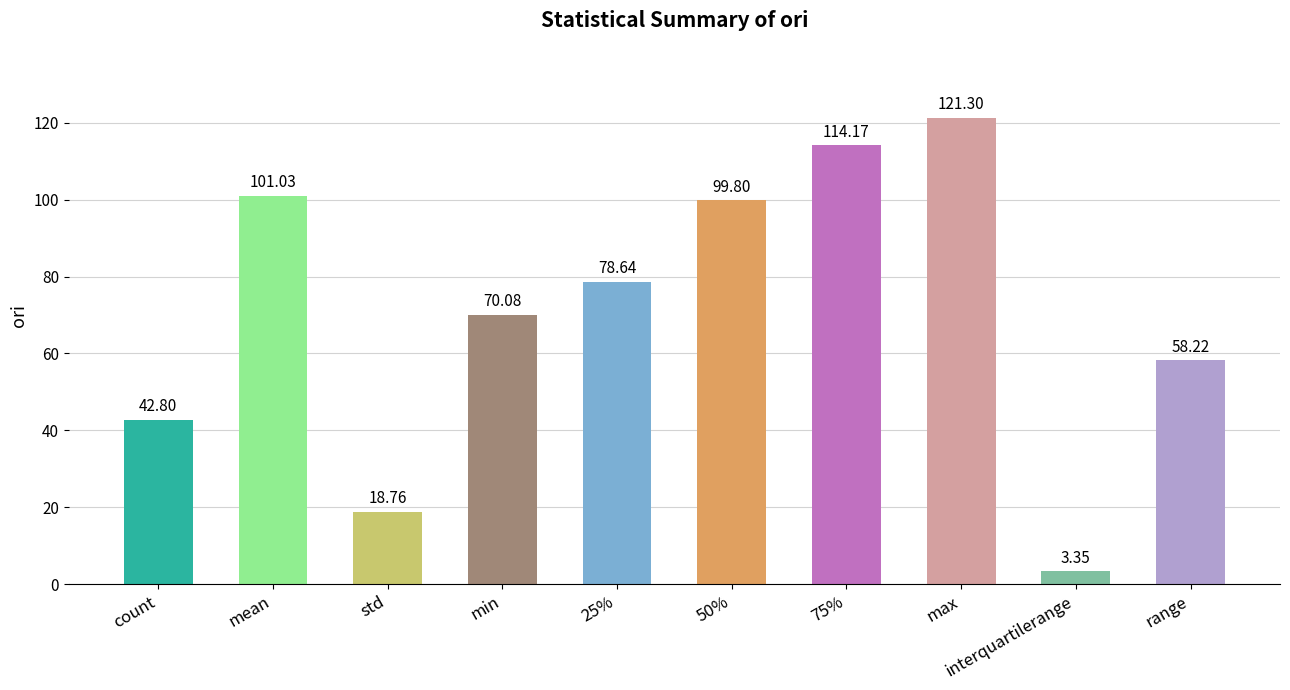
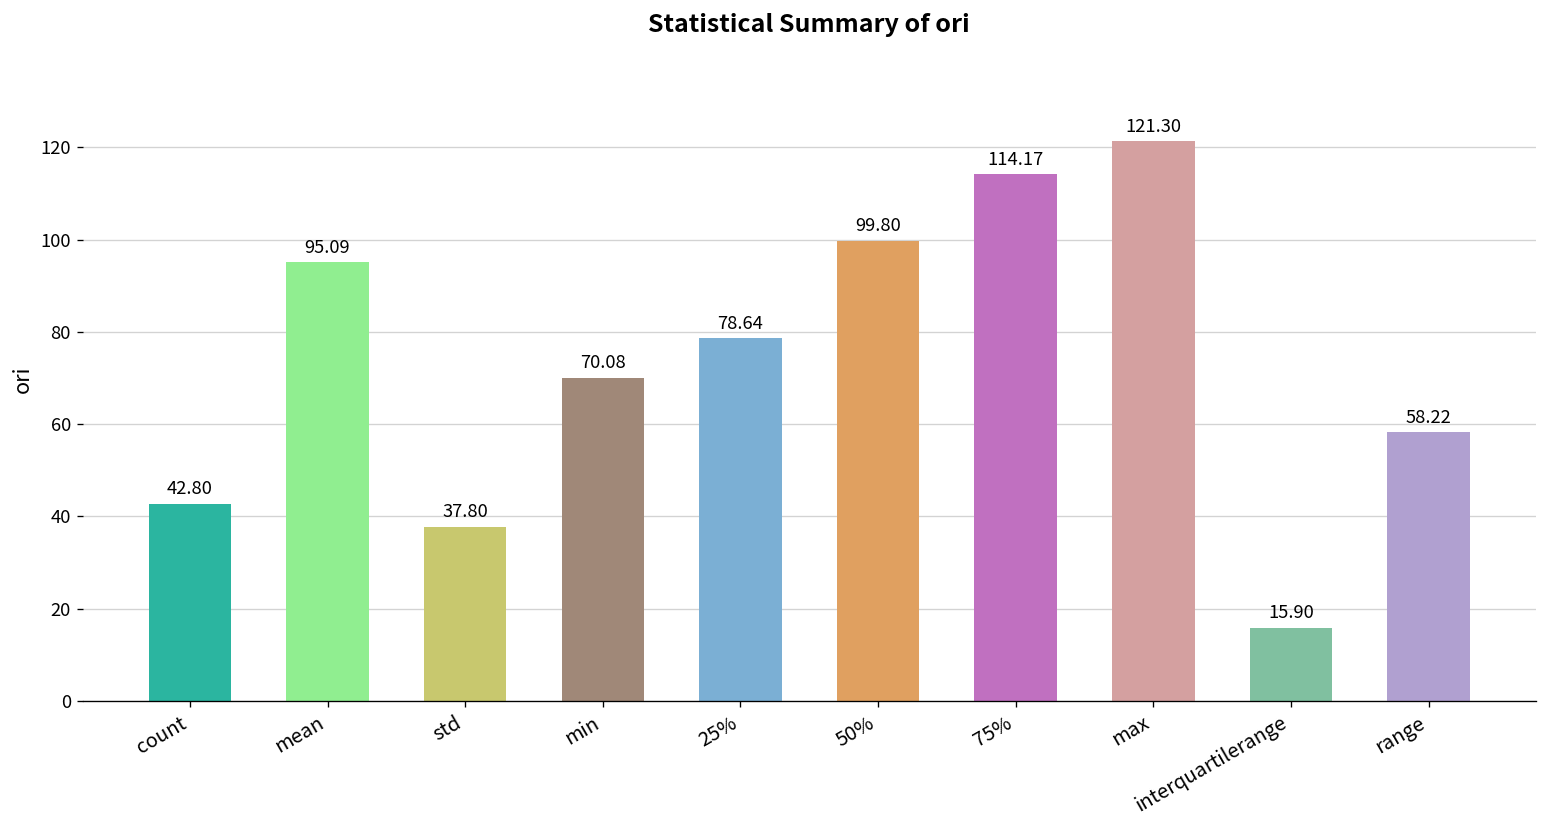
mean: 101.03 -> 95.09
std: 18.76 -> 37.80
interquartilerange: 3.35 -> 15.90
